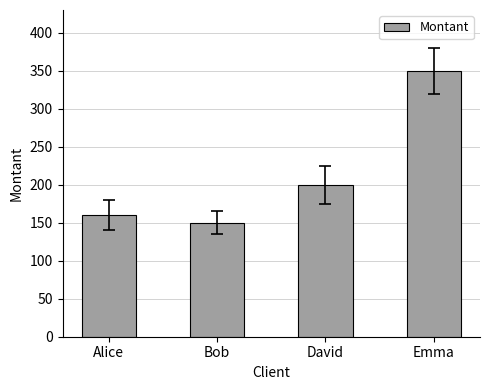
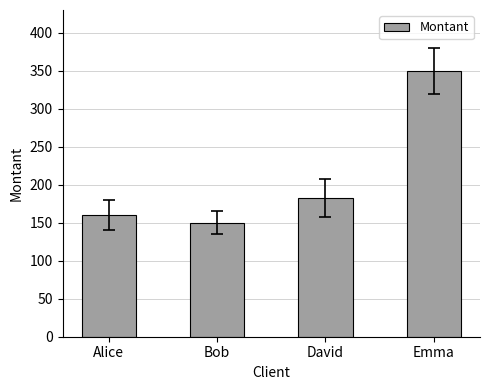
Montant, David: 200 -> 180
